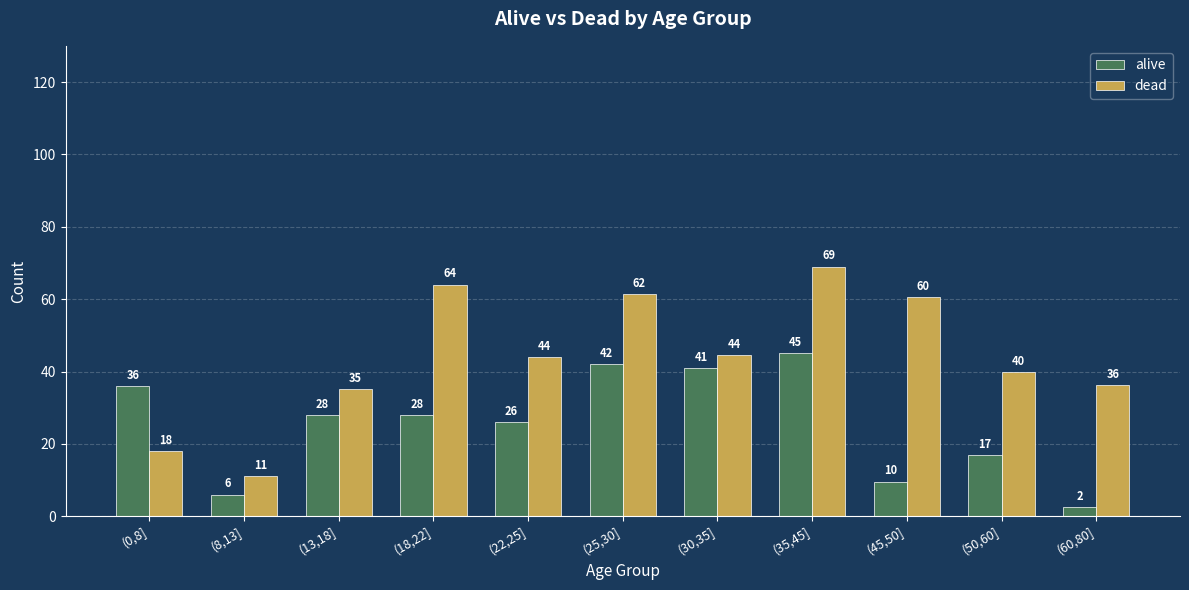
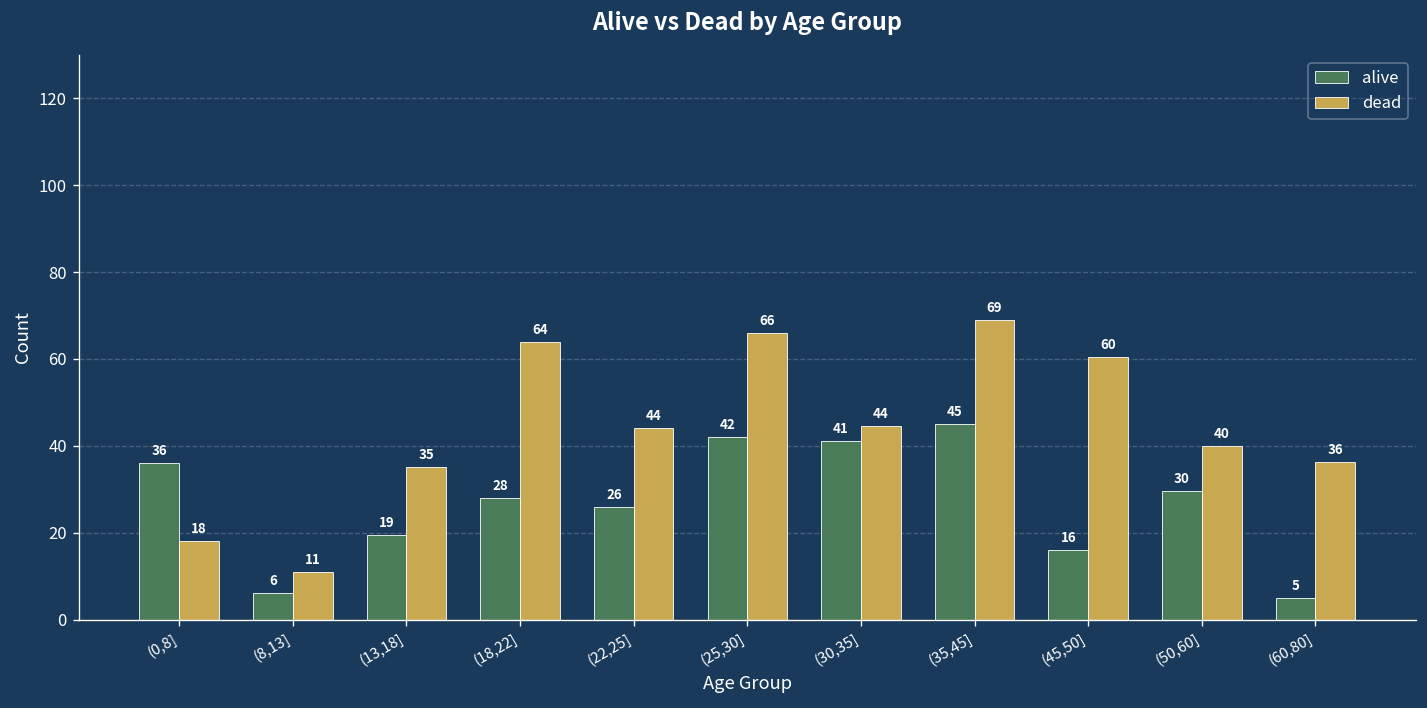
alive, (13,18]: 28 -> 19
dead, (25,30]: 62 -> 66
alive, (45,50]: 10 -> 16
alive, (50,60]: 17 -> 30
alive, (60,80]: 2 -> 5
